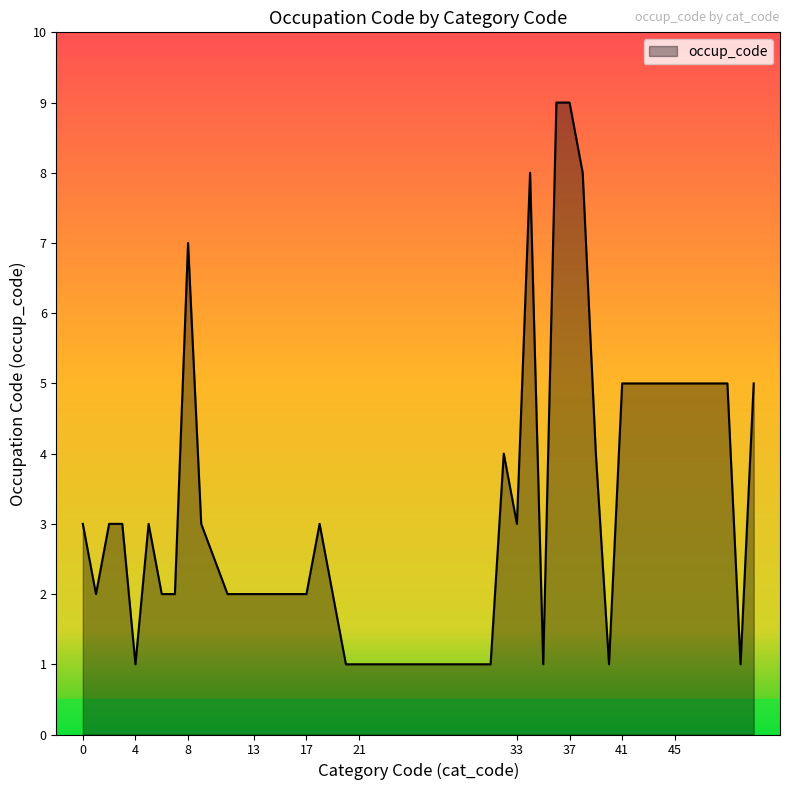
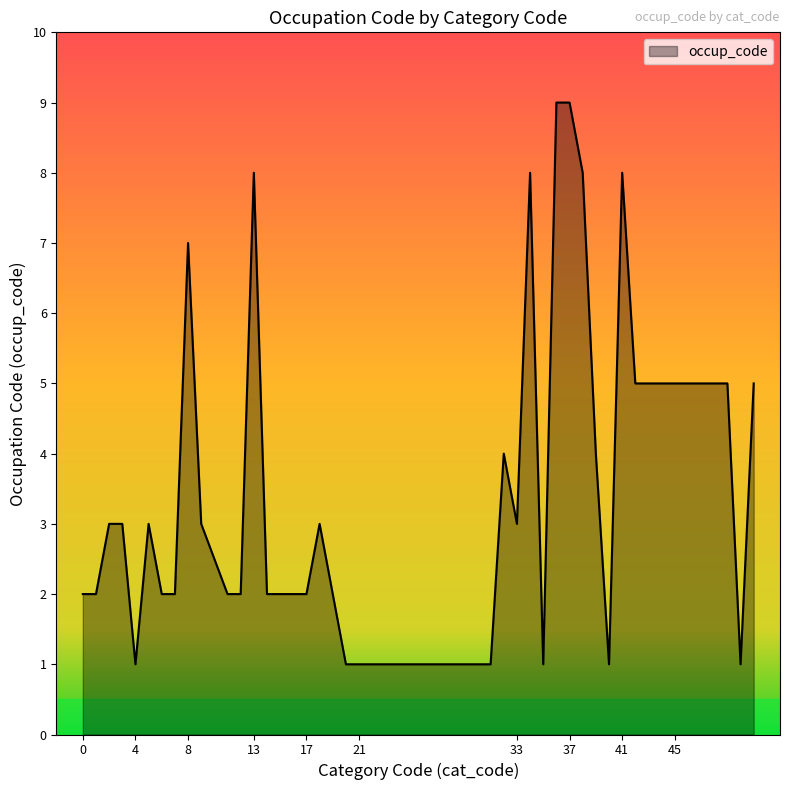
0: 3 -> 2
13: 2 -> 8
41: 5 -> 8
